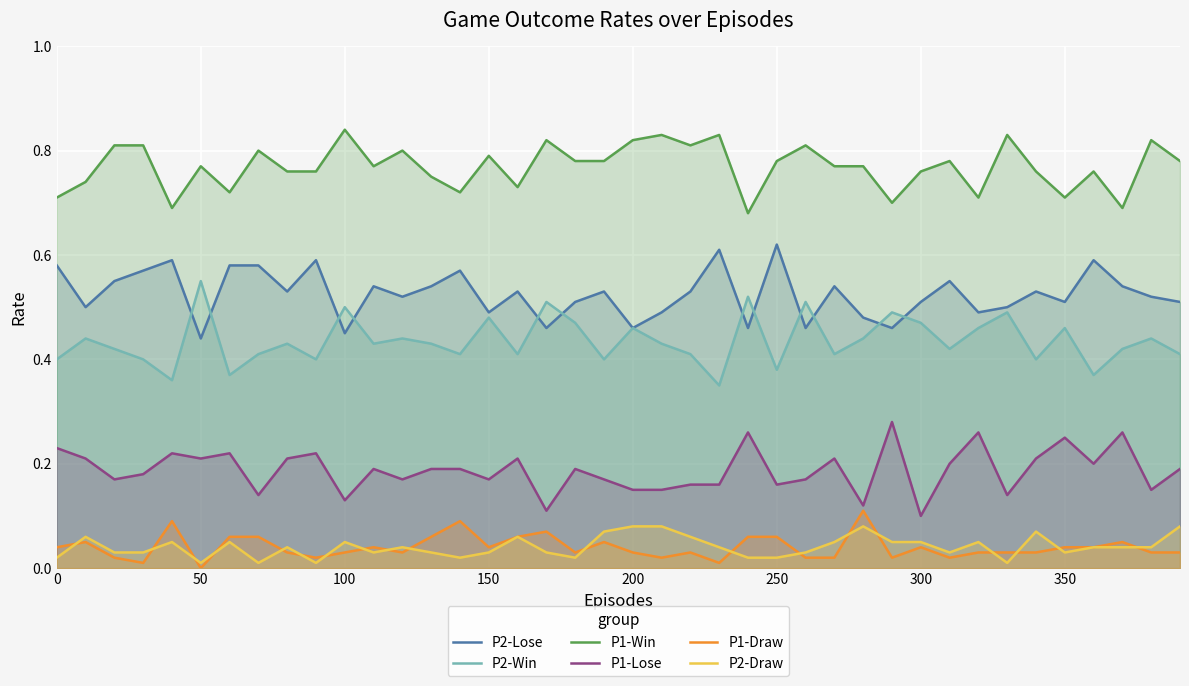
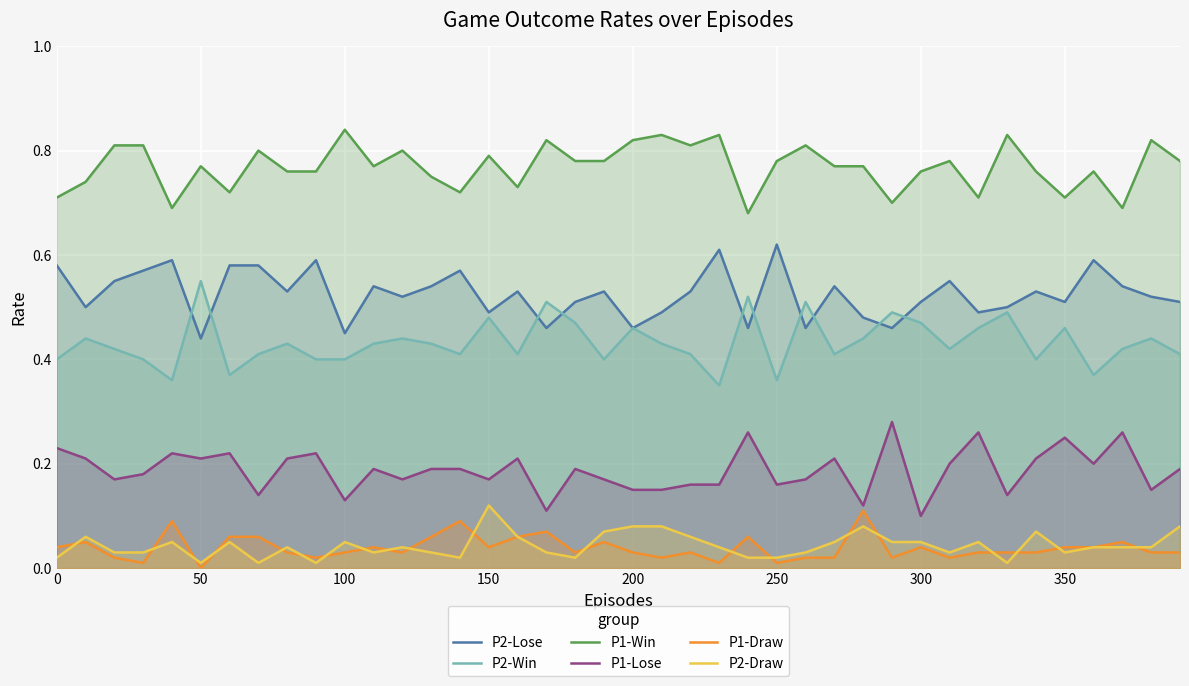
P2-Win, 100: 0.5 -> 0.4
P2-Draw, 150: 0.03 -> 0.12
P2-Win, 250: 0.38 -> 0.36
P1-Draw, 250: 0.06 -> 0.01
